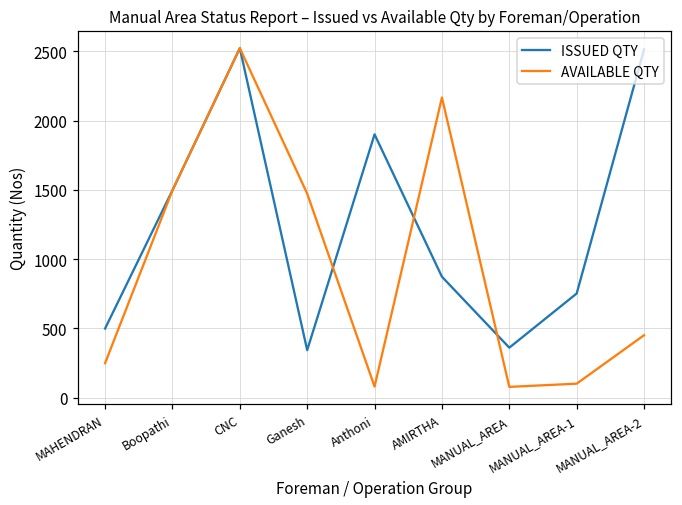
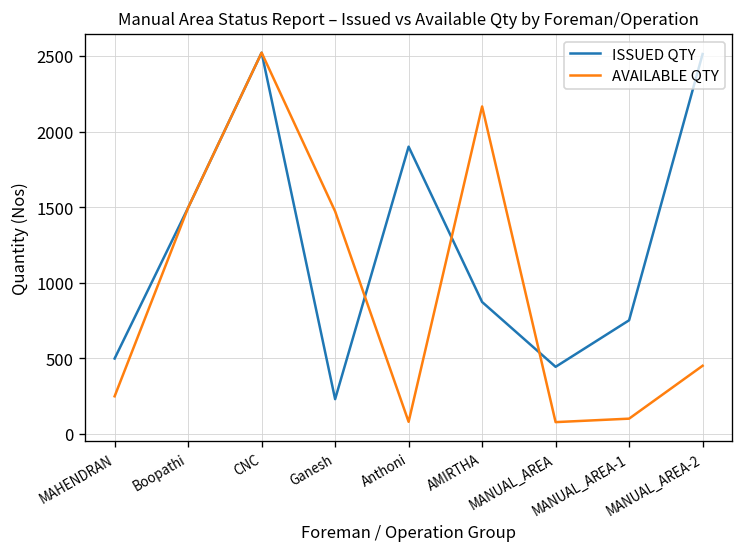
ISSUED QTY, Ganesh: 340 -> 230
ISSUED QTY, MANUAL_AREA: 360 -> 440
